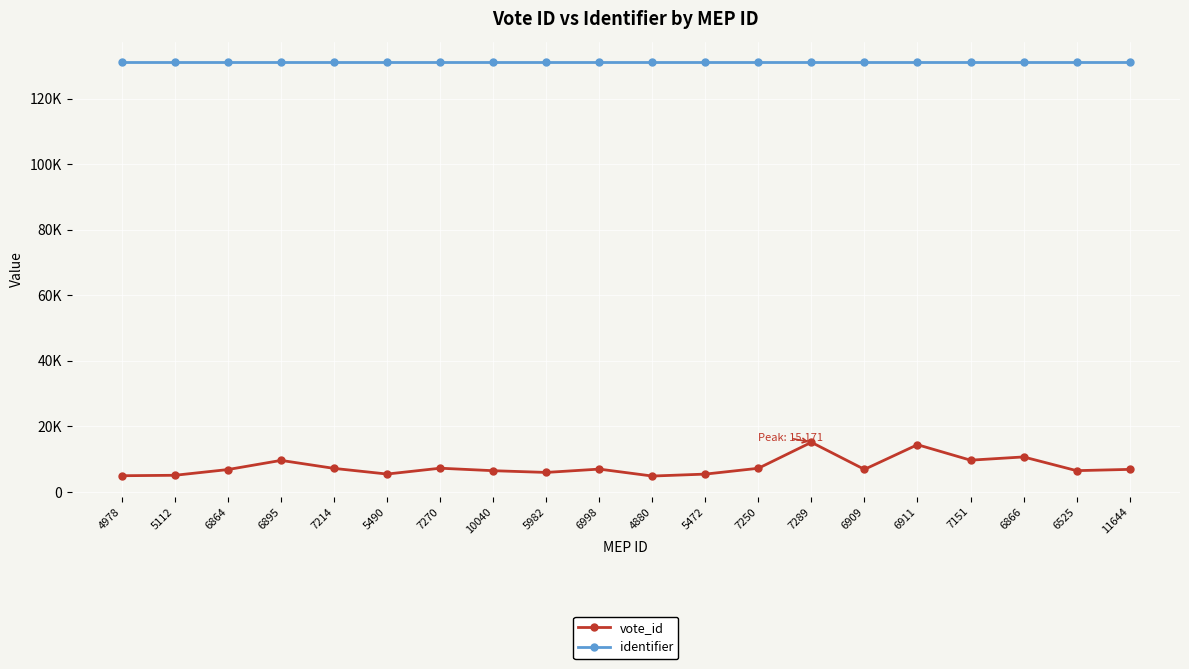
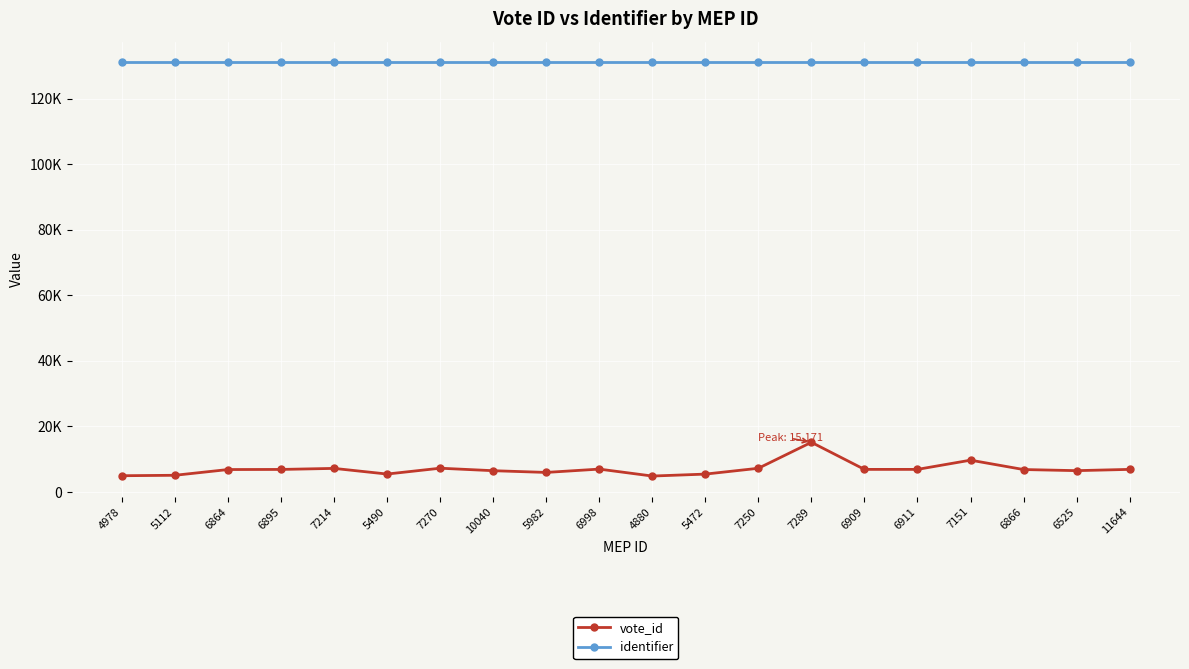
vote_id, 6895: 10000 -> 7000
vote_id, 6911: 14000 -> 7000
vote_id, 6866: 11000 -> 7000
